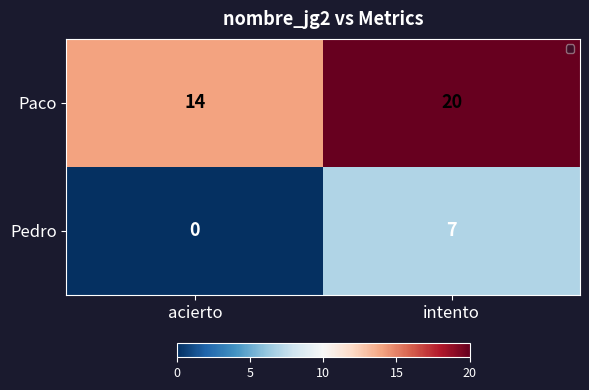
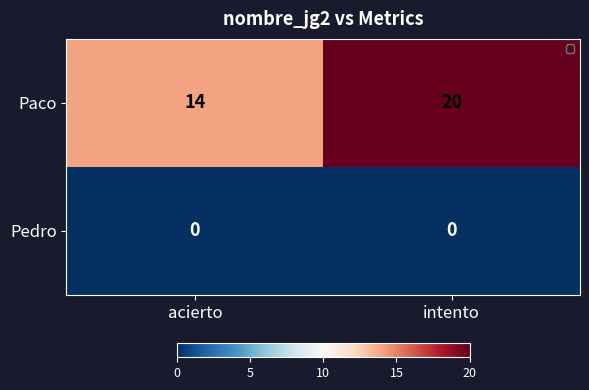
Pedro, intento: 7 -> 0
